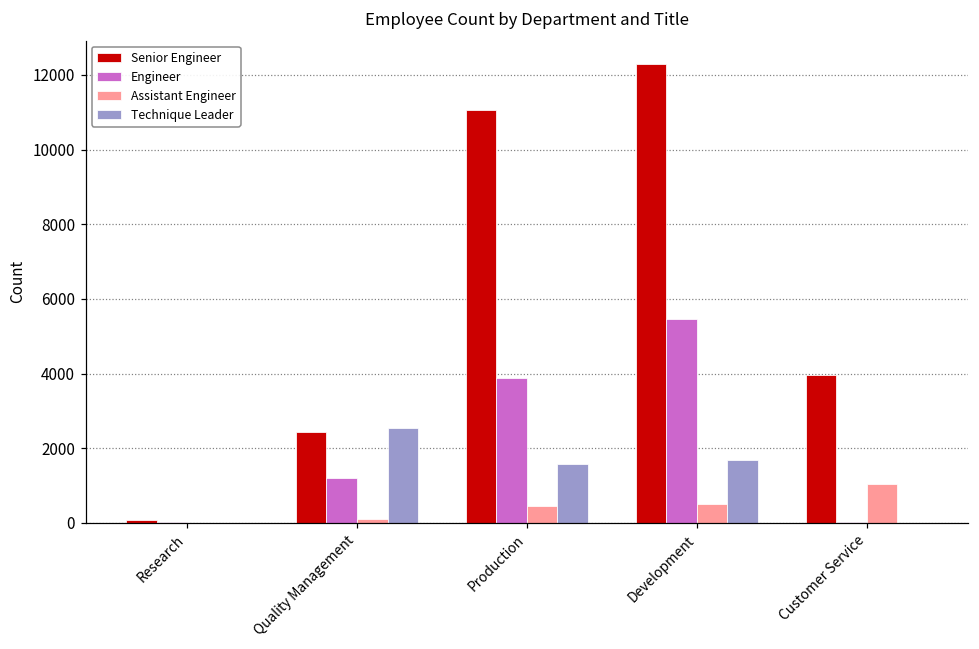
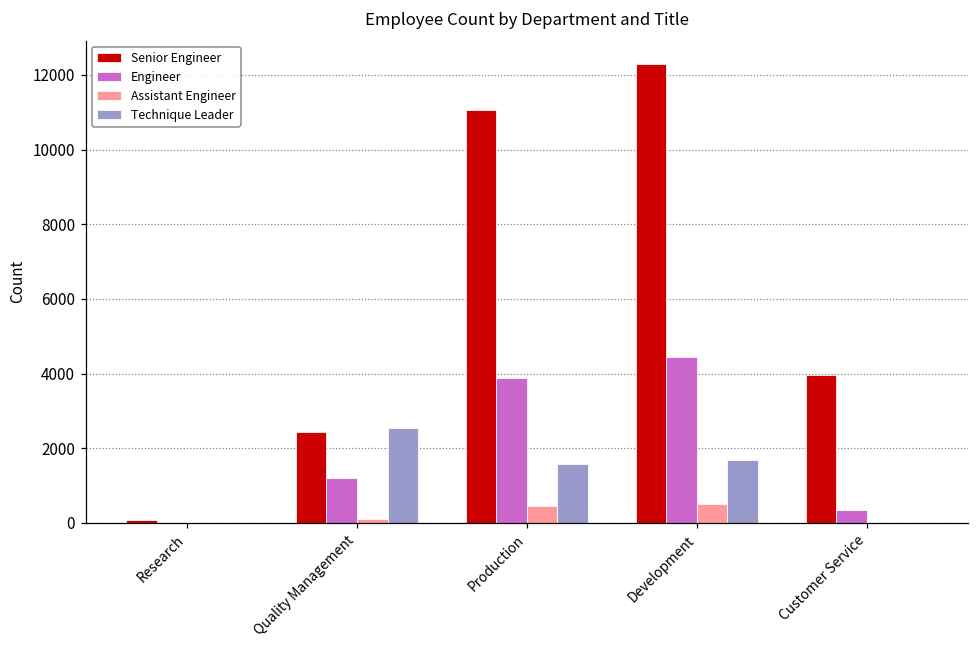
Engineer, Development: 5500 -> 4400
Engineer, Customer Service: 0 -> 400
Assistant Engineer, Customer Service: 1100 -> 0
